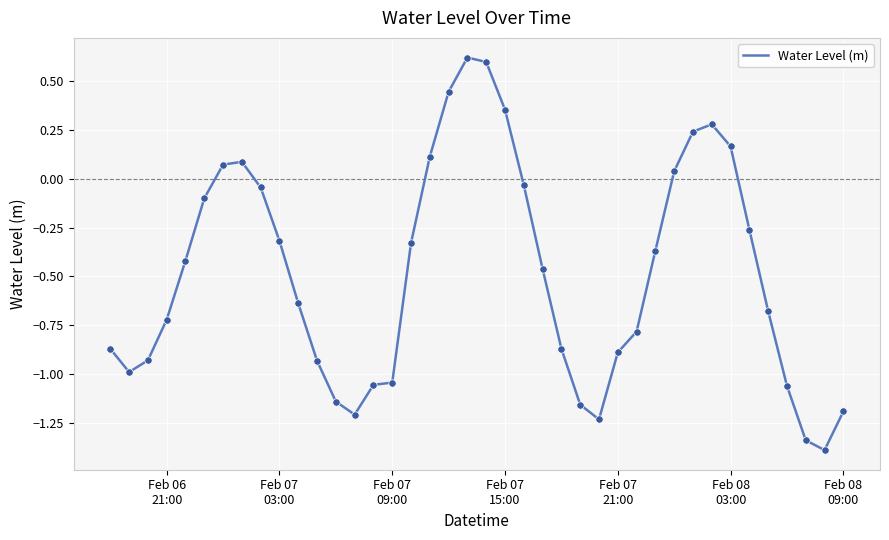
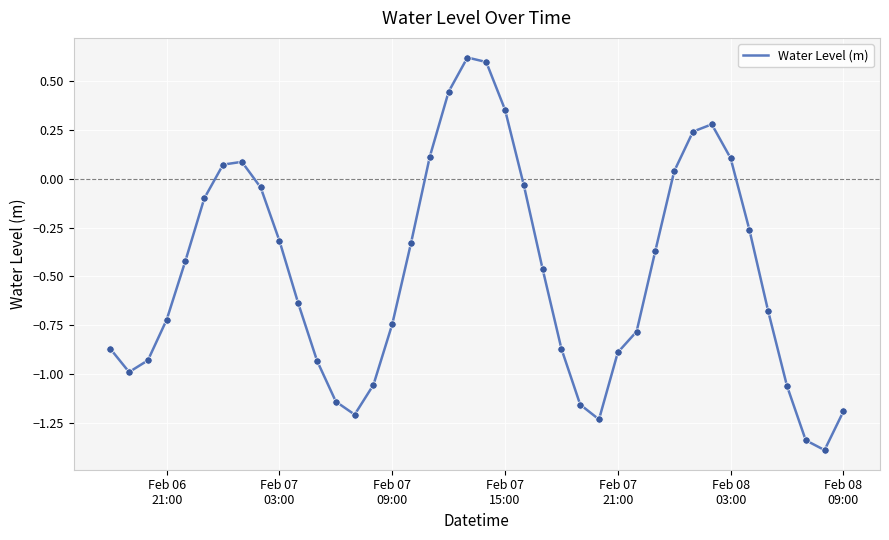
Feb 07 09:00: -1.04 -> -0.74
Feb 08 03:00: 0.17 -> 0.11
